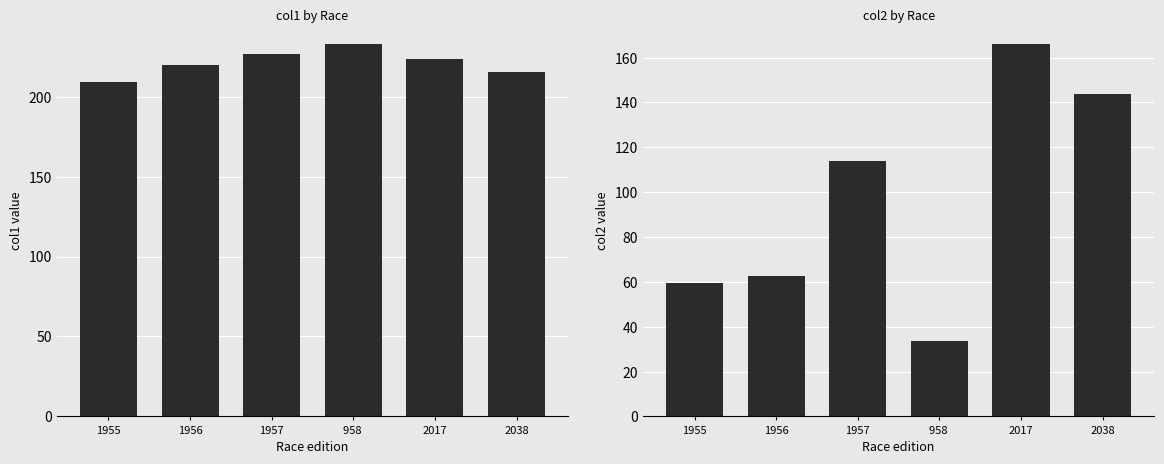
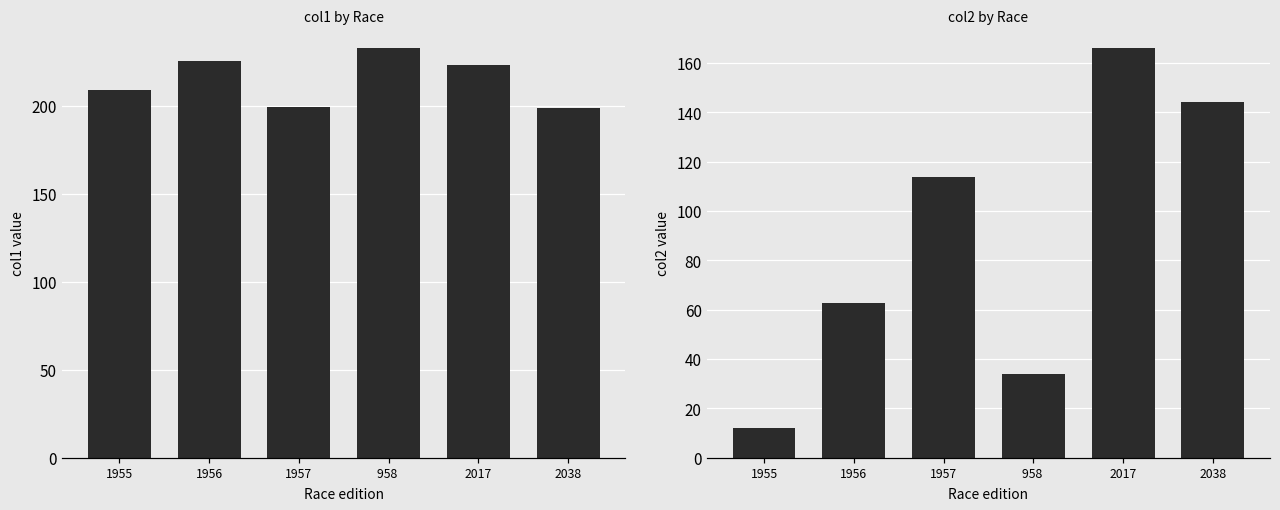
col1 by Race, 1956: 220 -> 226
col1 by Race, 1957: 227 -> 199
col1 by Race, 2038: 216 -> 199
col2 by Race, 1955: 59 -> 12
